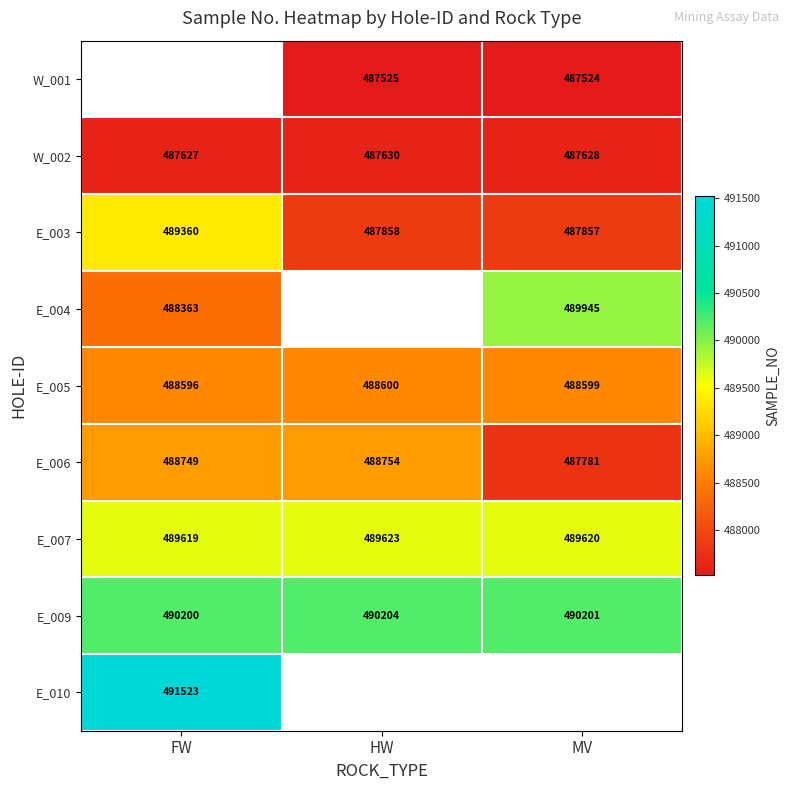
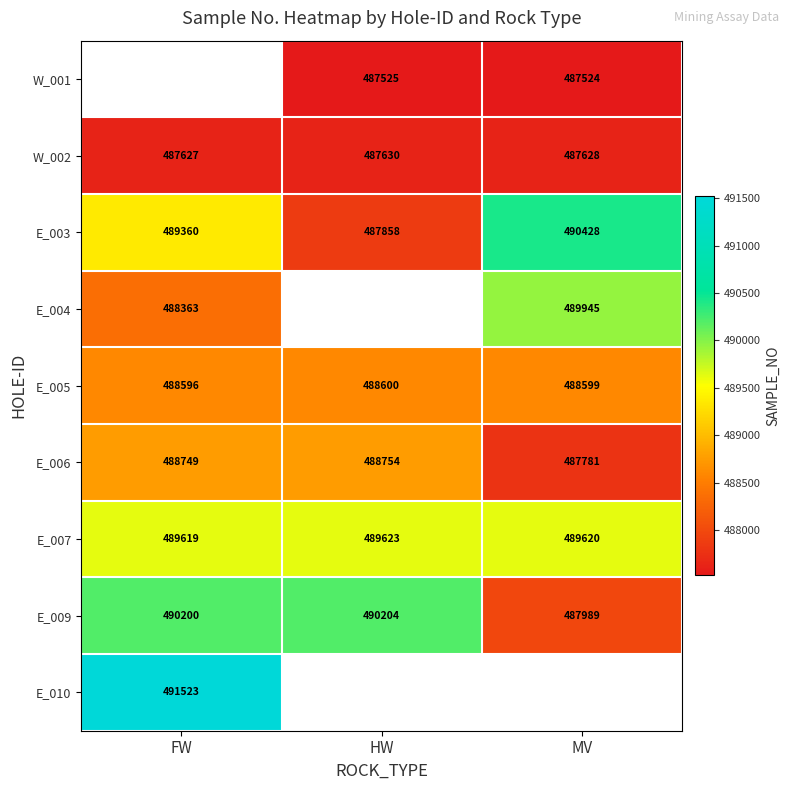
E_003, MV: 487857 -> 490428
E_009, MV: 490201 -> 487989
